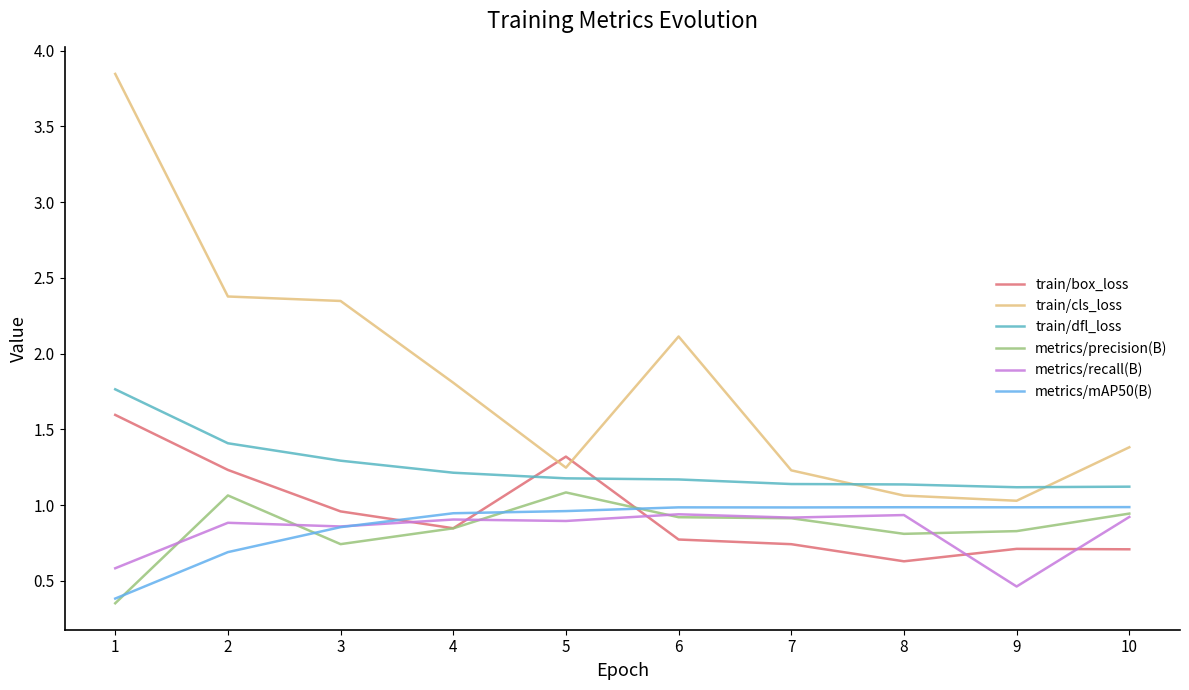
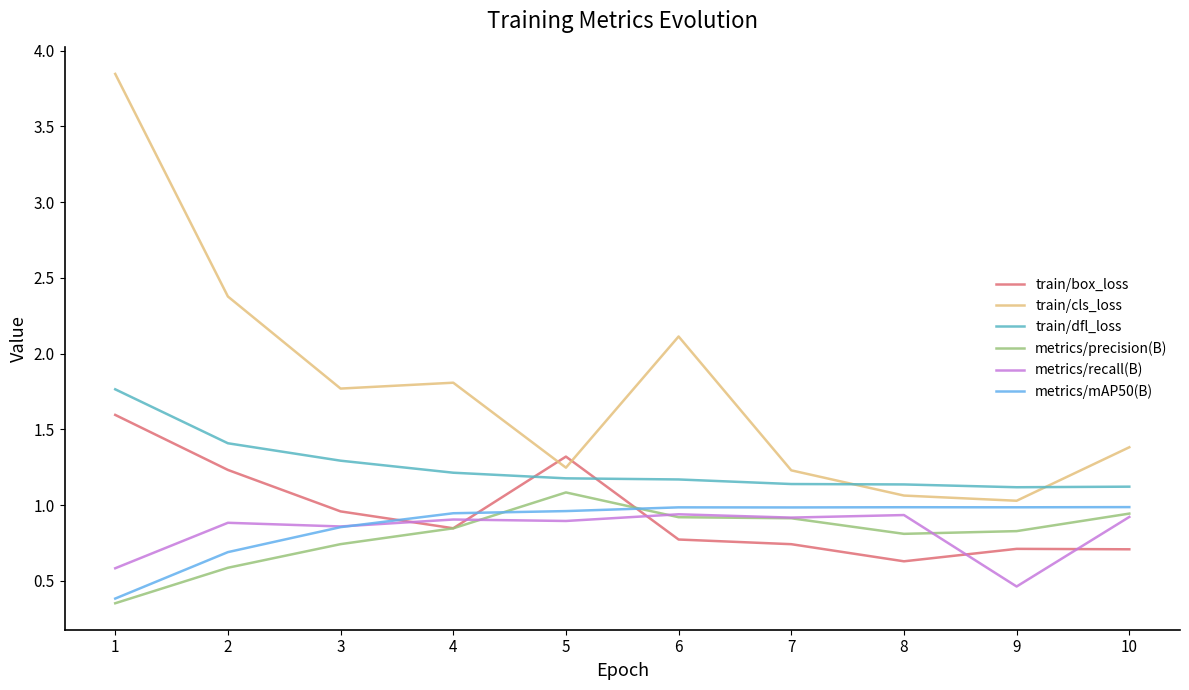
metrics/precision(B), 2: 1.06 -> 0.59
train/cls_loss, 3: 2.35 -> 1.77
